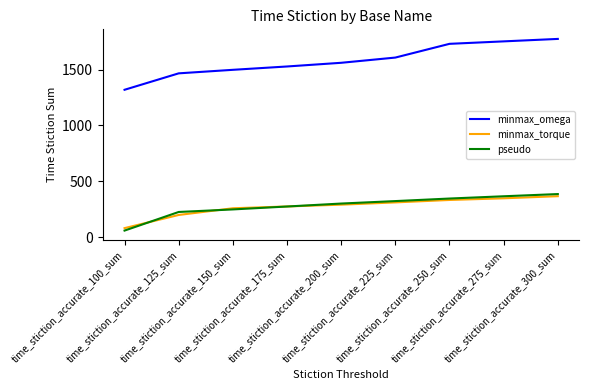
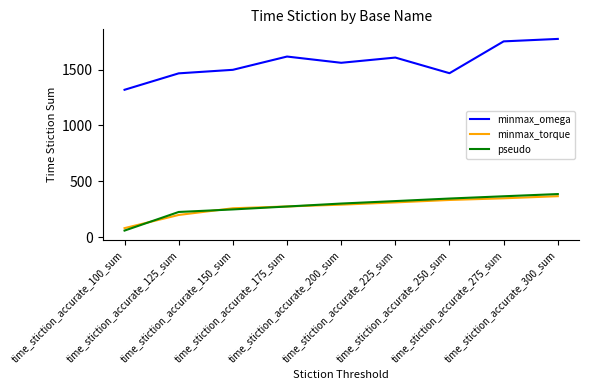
minmax_omega, time_stiction_accurate_175_sum: 1530 -> 1620
minmax_omega, time_stiction_accurate_250_sum: 1730 -> 1470
